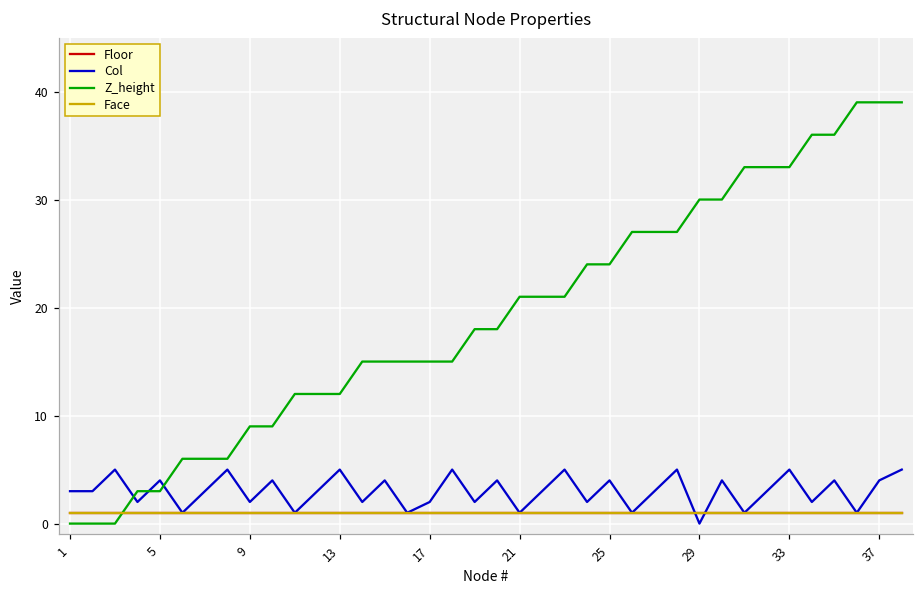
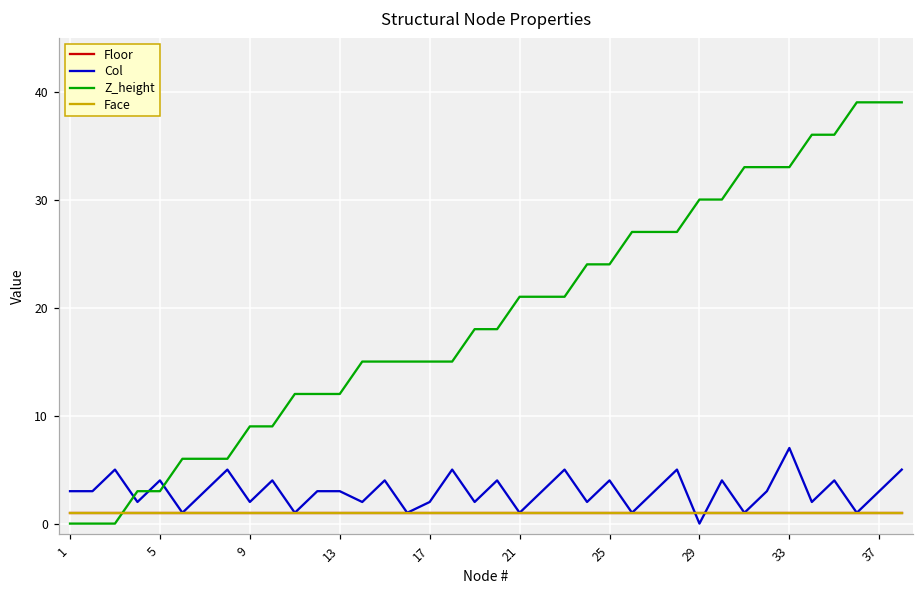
Col, 13: 5 -> 3
Col, 33: 5 -> 7
Col, 37: 4 -> 3
